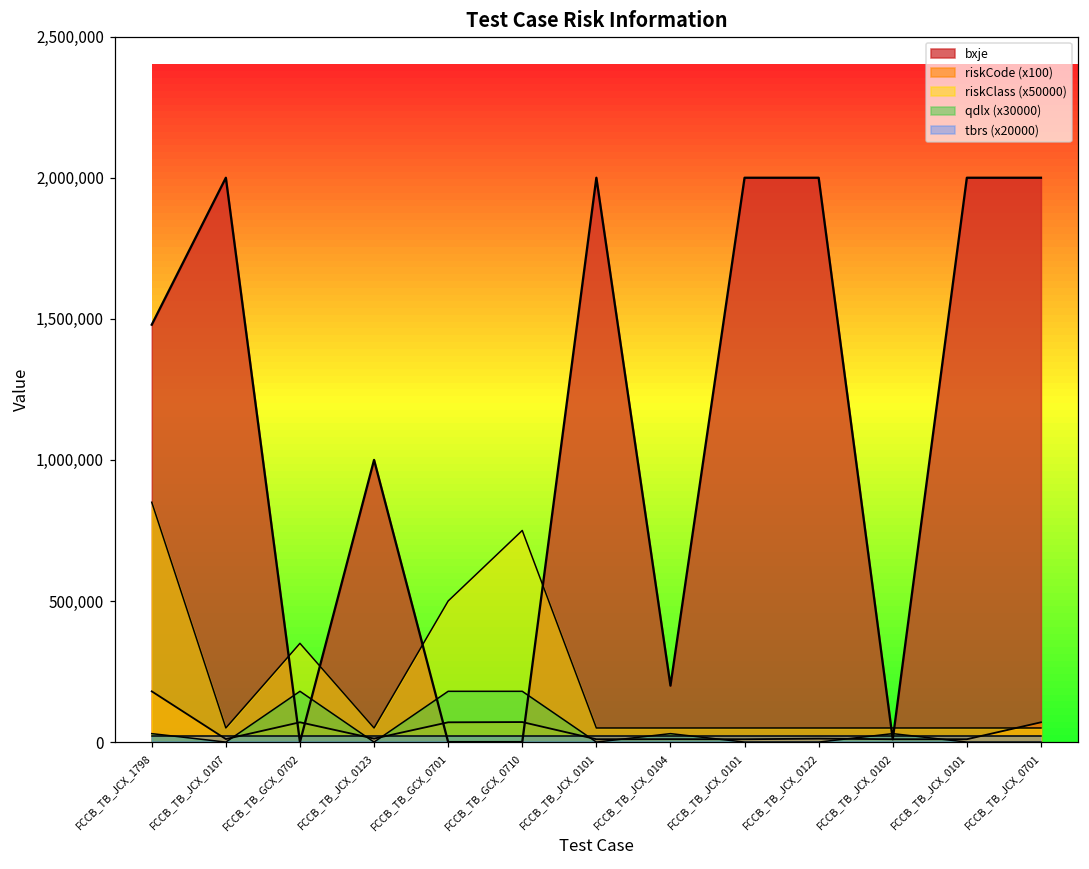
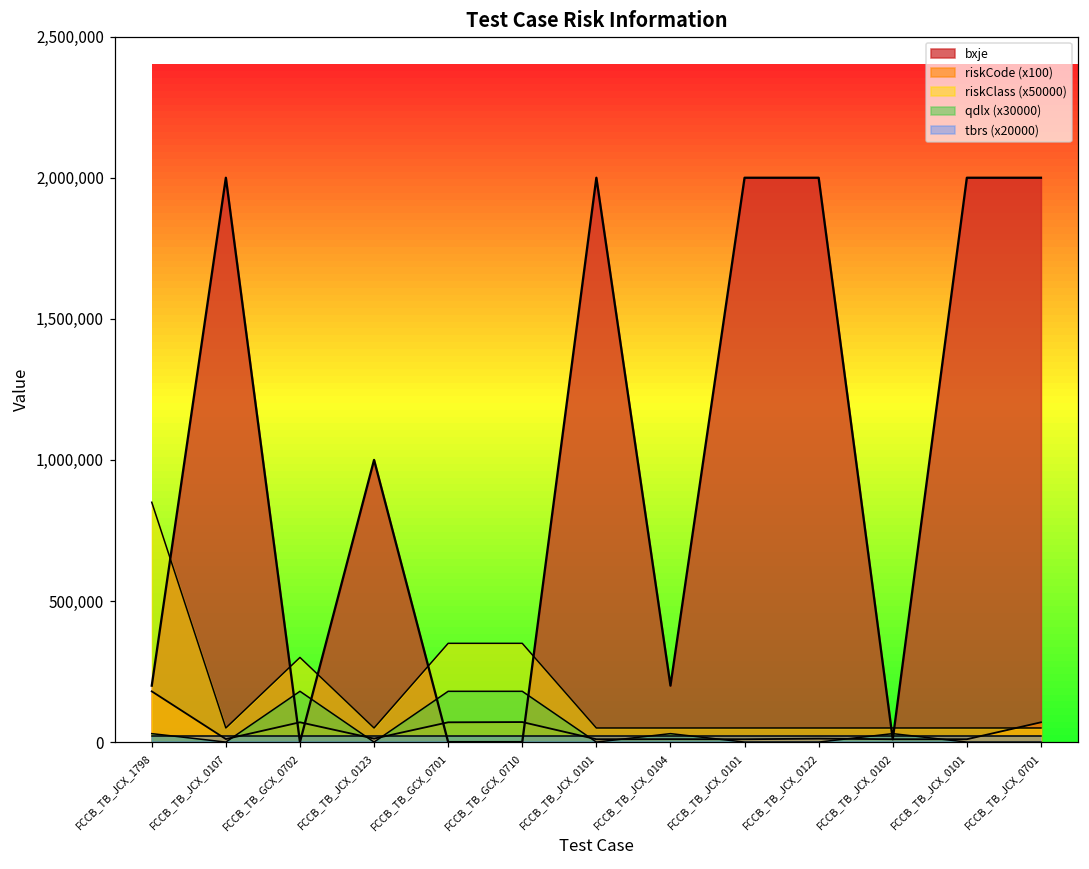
bxje, FCCB_TB_JCX_1798: 1,480,000 -> 200,000
riskClass (x50000), FCCB_TB_GCX_0702: 350,000 -> 300,000
riskClass (x50000), FCCB_TB_GCX_0701: 500,000 -> 350,000
riskClass (x50000), FCCB_TB_GCX_0710: 750,000 -> 350,000
